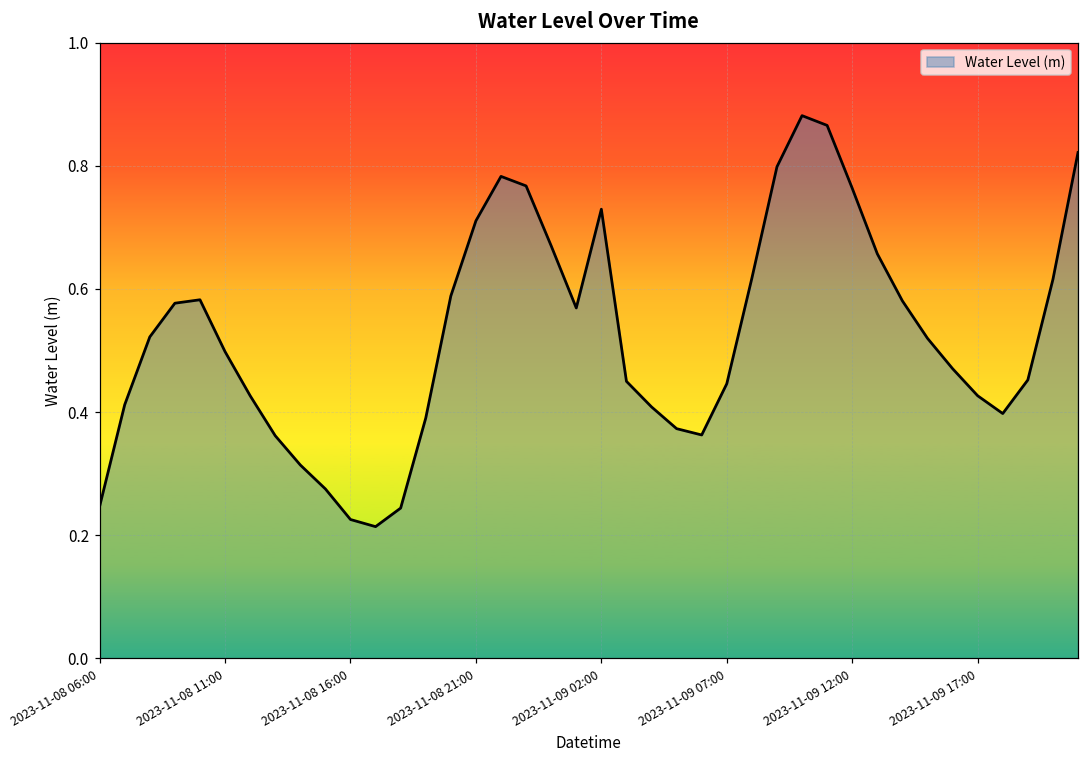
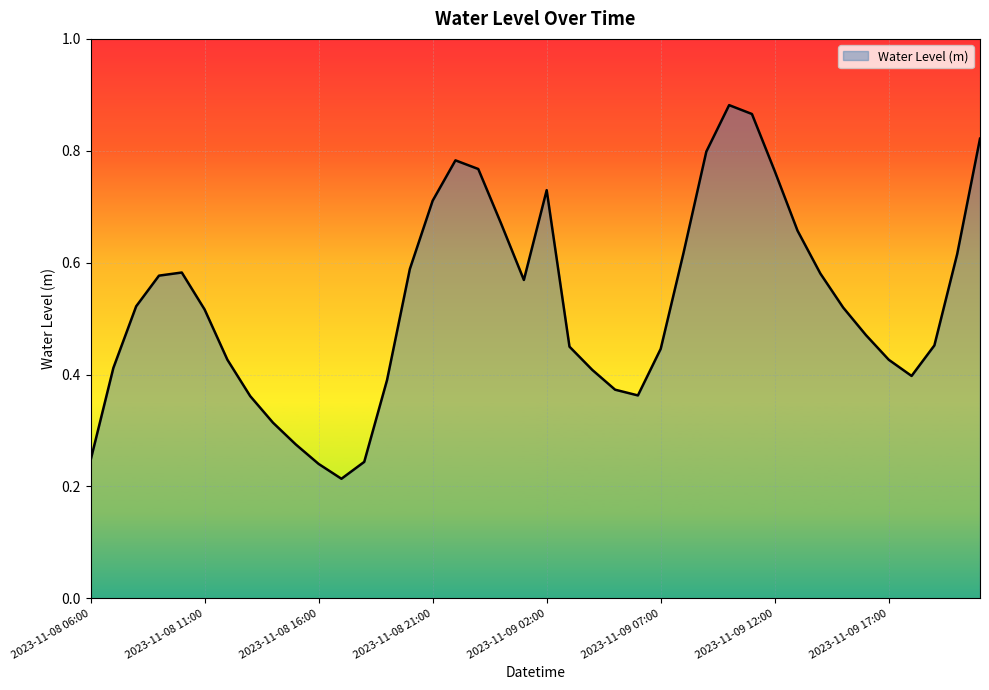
2023-11-08 11:00: 0.50 -> 0.52
2023-11-08 16:00: 0.23 -> 0.24
